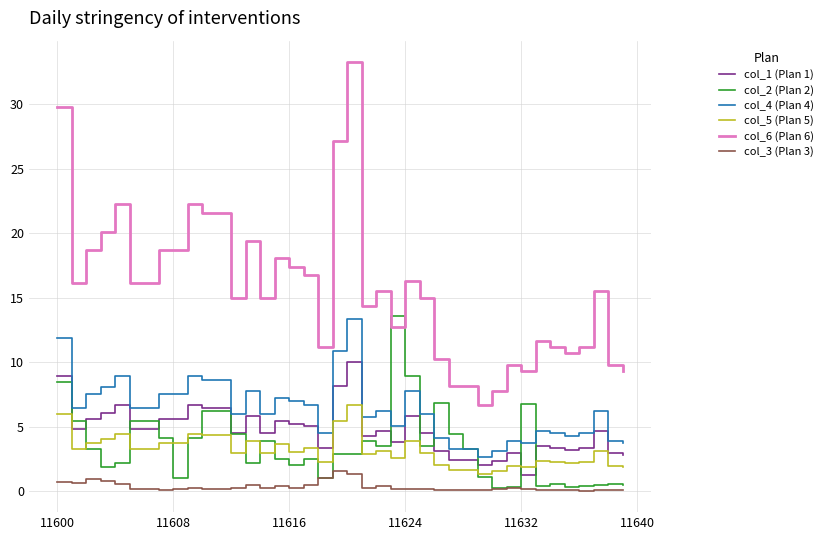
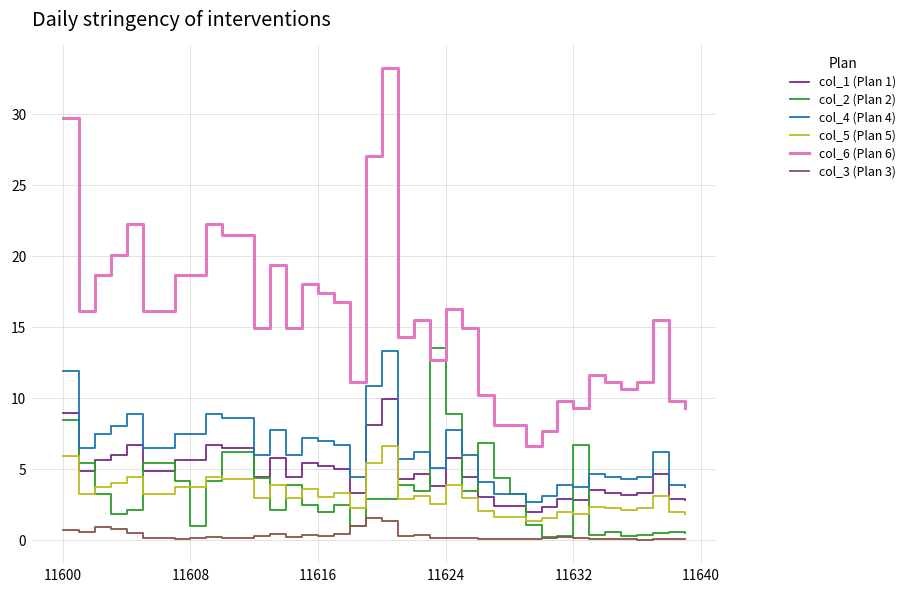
col_1 (Plan 1), 11632: 1.2 -> 2.8
